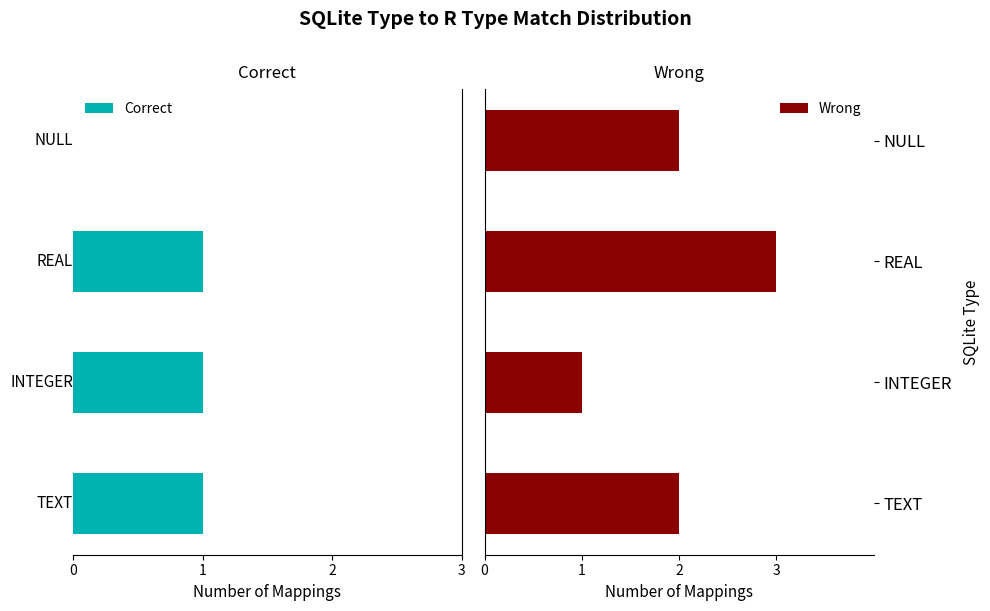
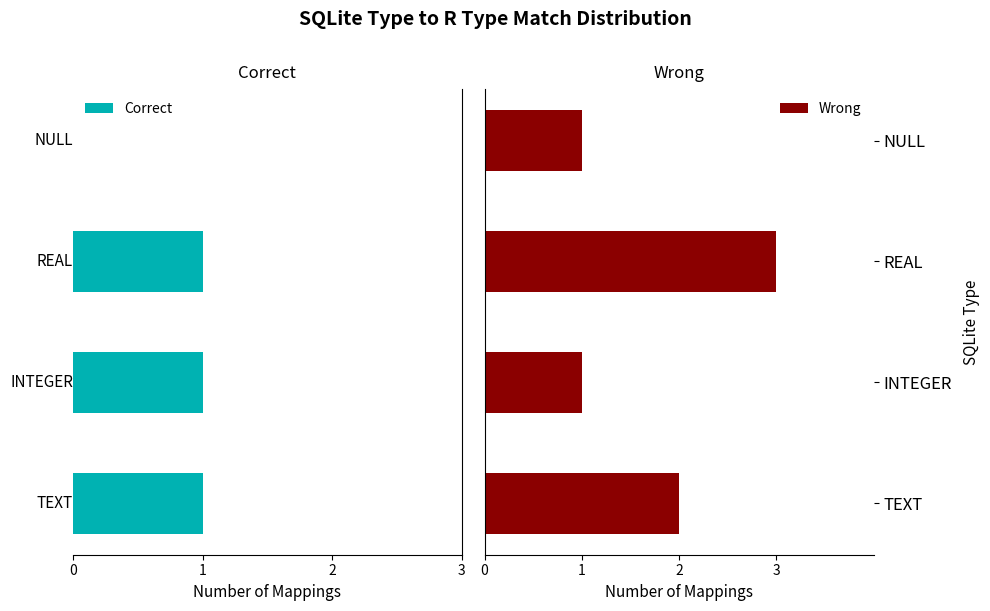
Wrong, NULL: 2 -> 1
